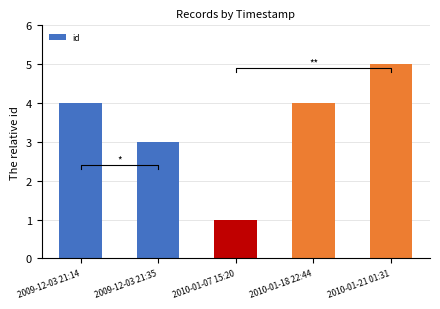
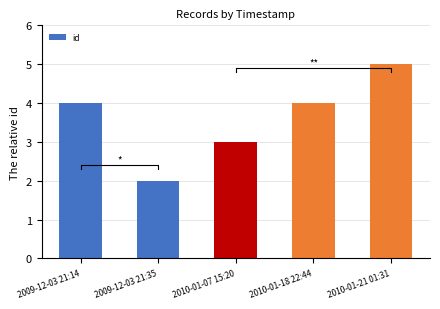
id, 2009-12-03 21:35: 3 -> 2
id, 2010-01-07 15:20: 1 -> 3
